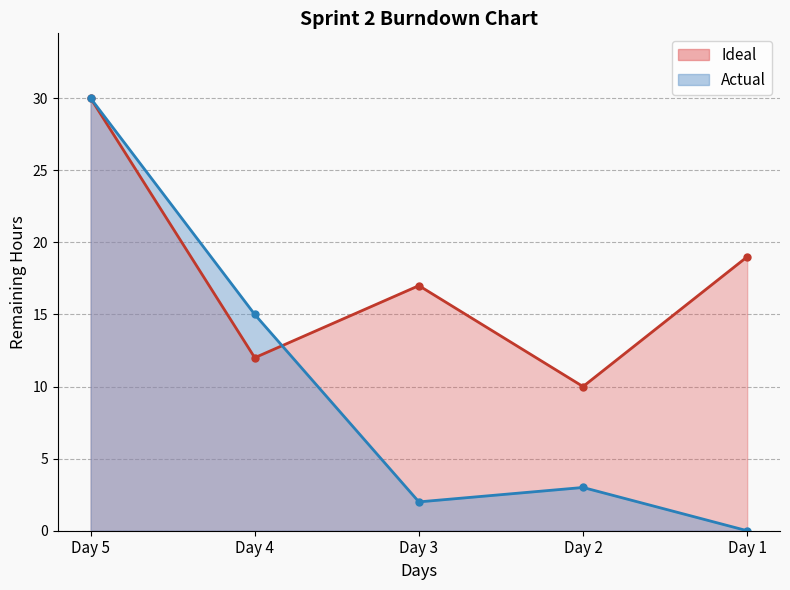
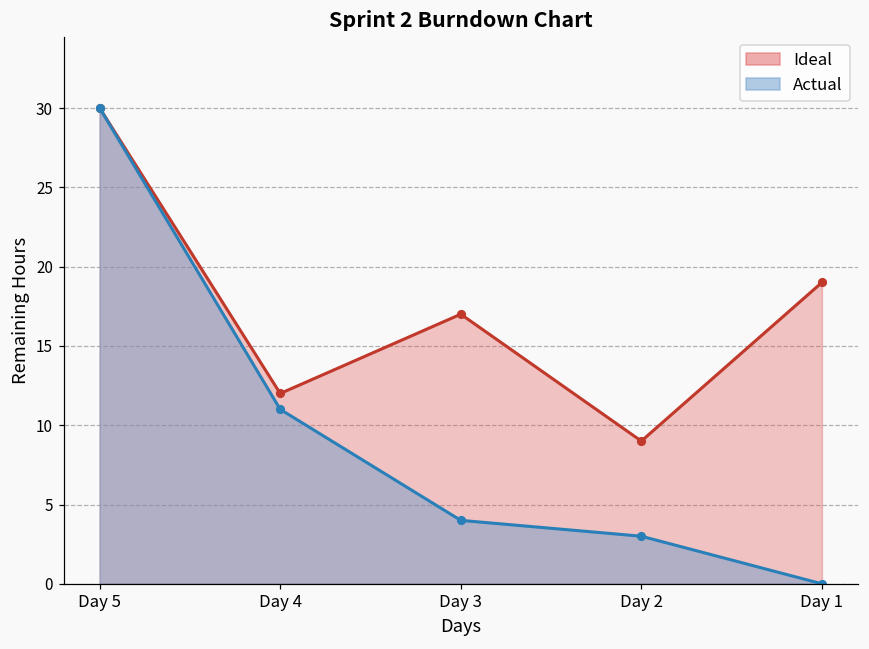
Actual, Day 4: 15 -> 11
Actual, Day 3: 2 -> 4
Ideal, Day 2: 10 -> 9
